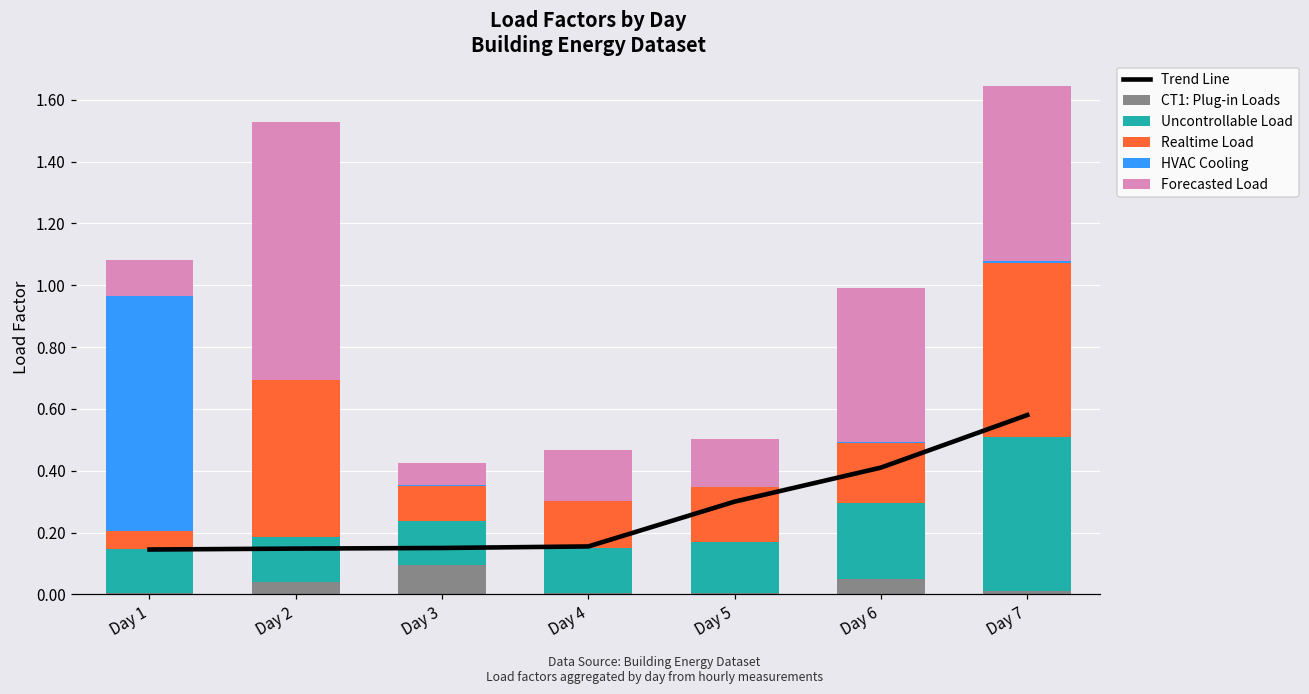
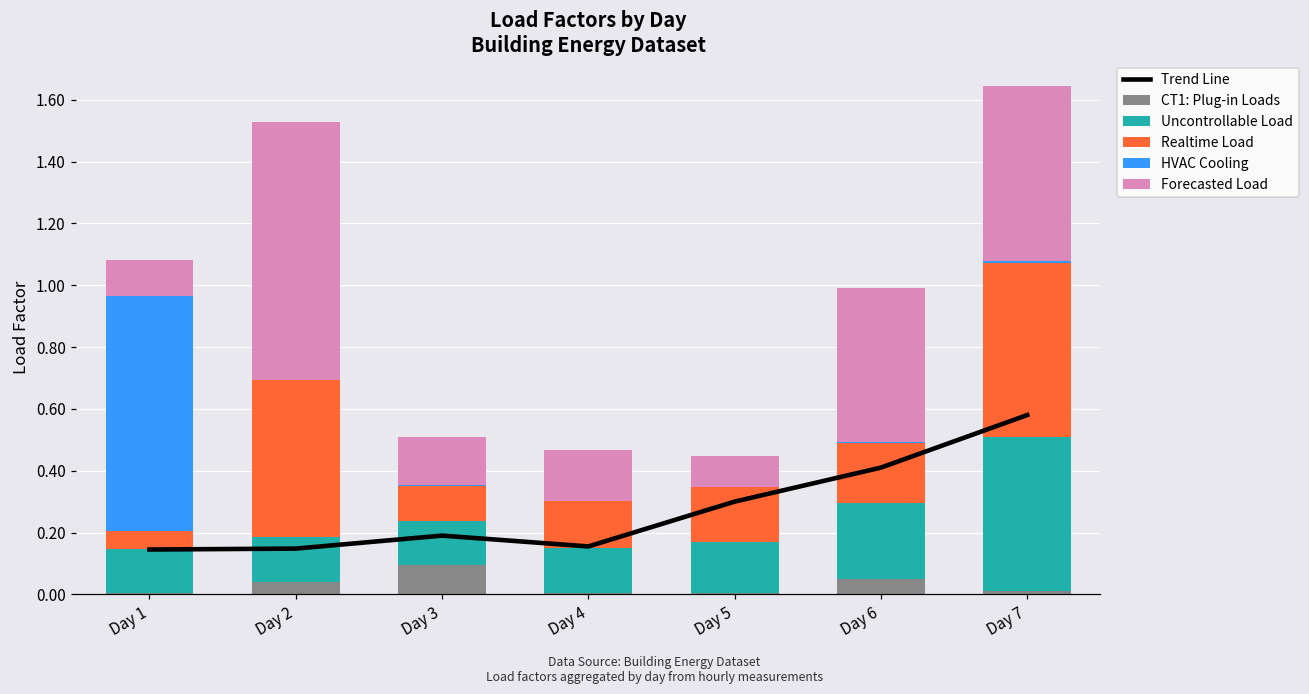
Trend Line, Day 3: 0.15 -> 0.19
Forecasted Load, Day 3: 0.07 -> 0.16
Forecasted Load, Day 5: 0.16 -> 0.10
